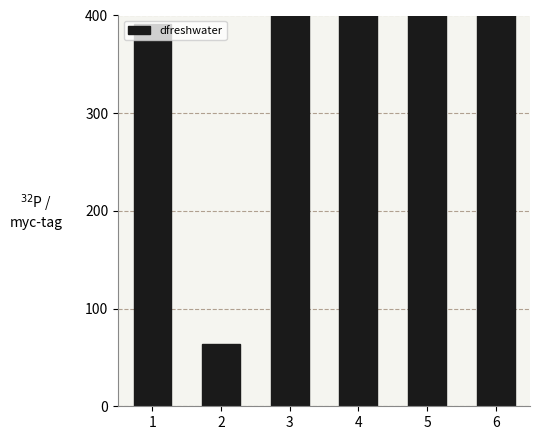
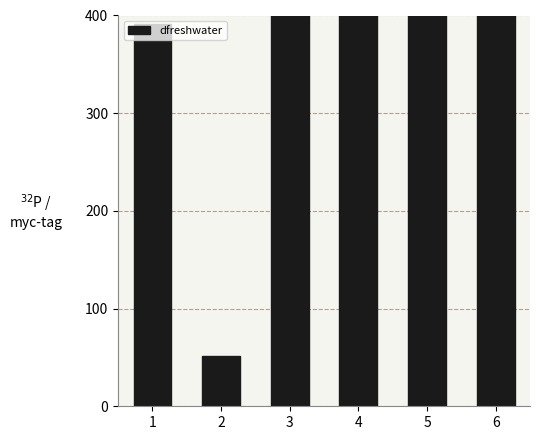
2: 60 -> 50
